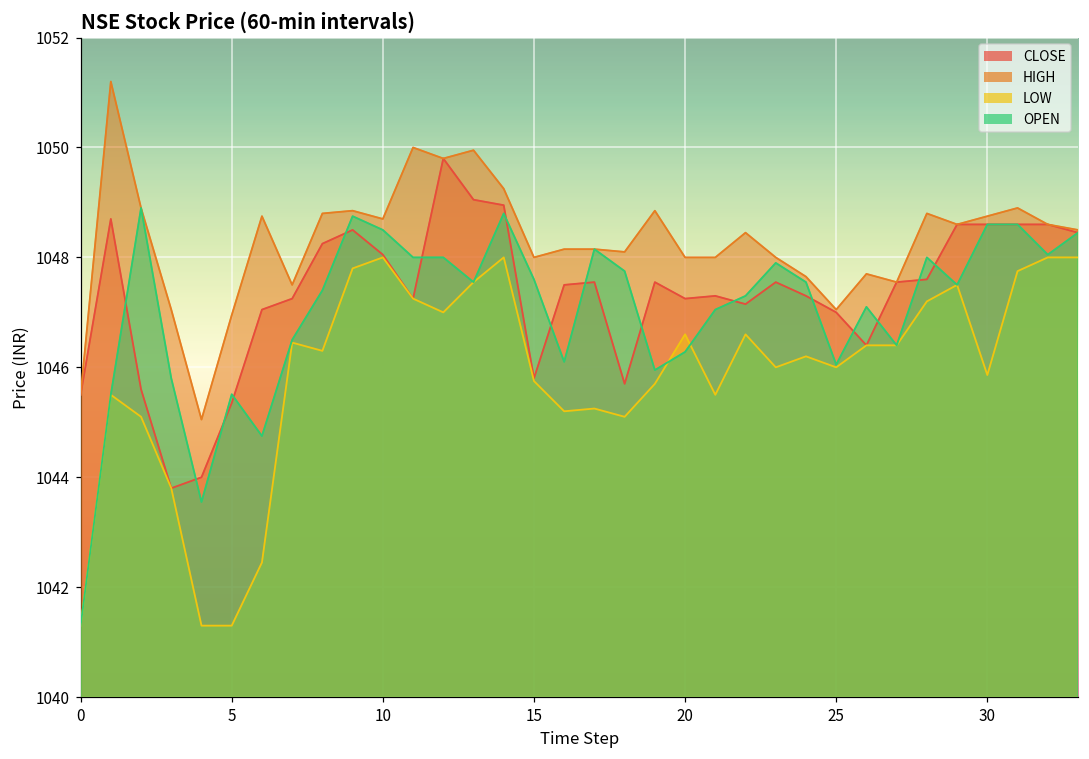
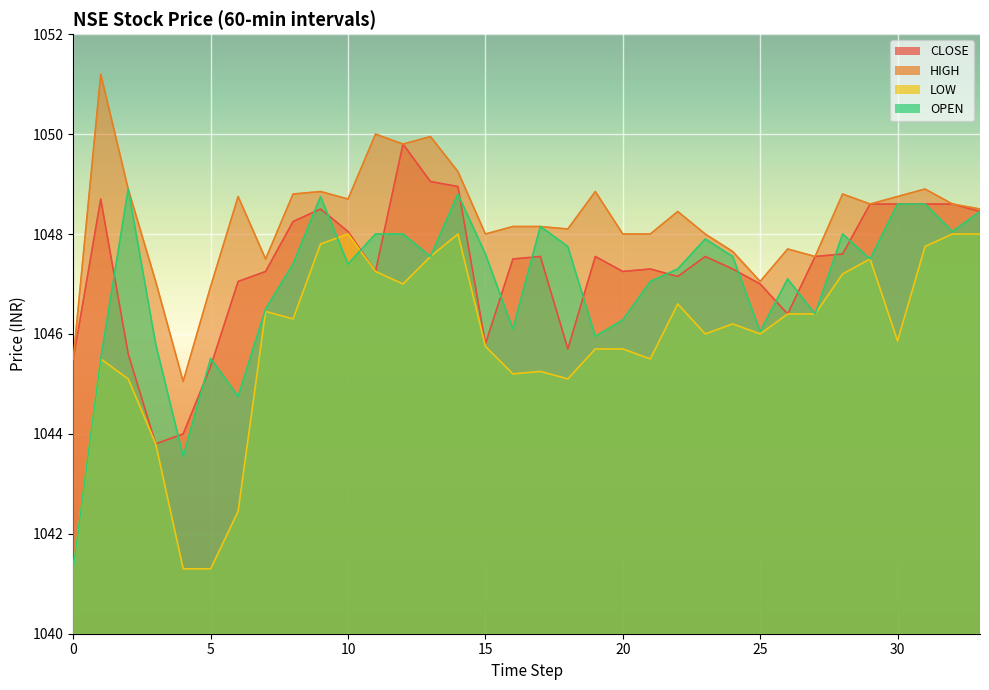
OPEN, 10: 1048.5 -> 1047.4
LOW, 20: 1046.6 -> 1045.7
